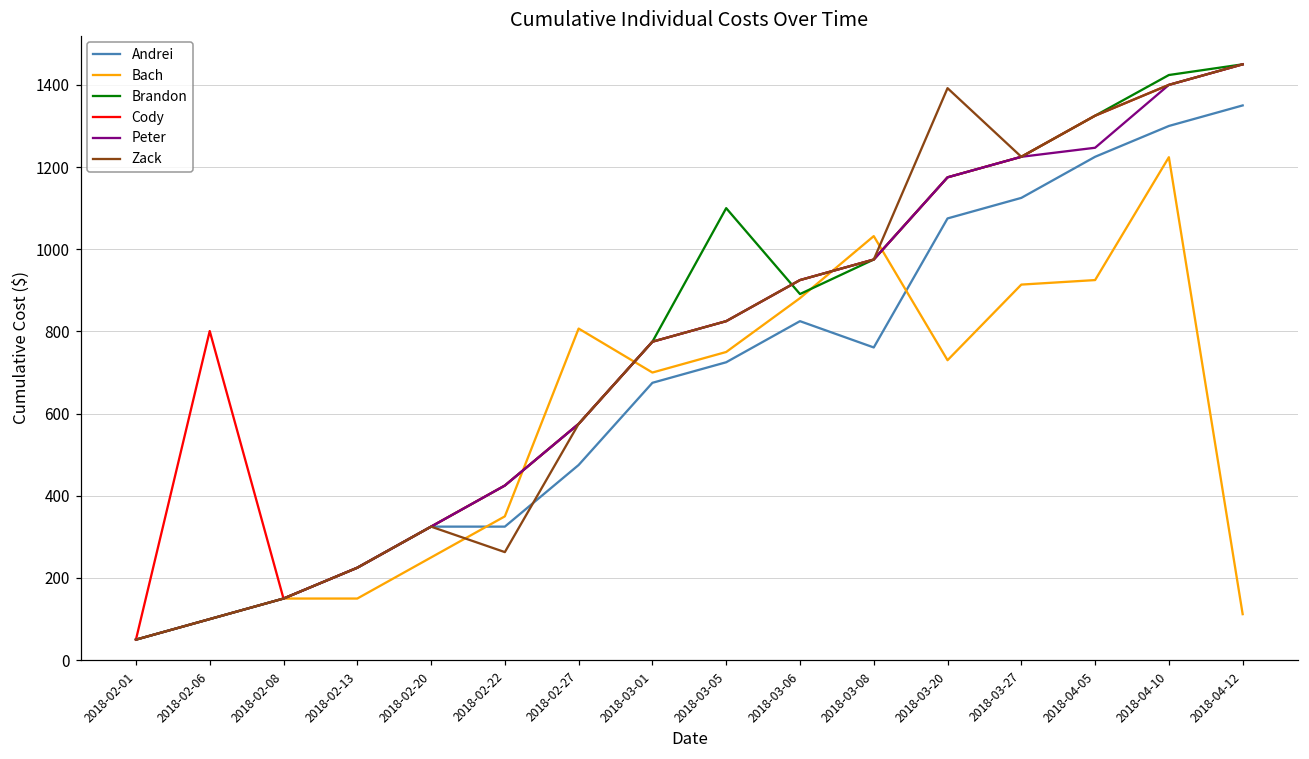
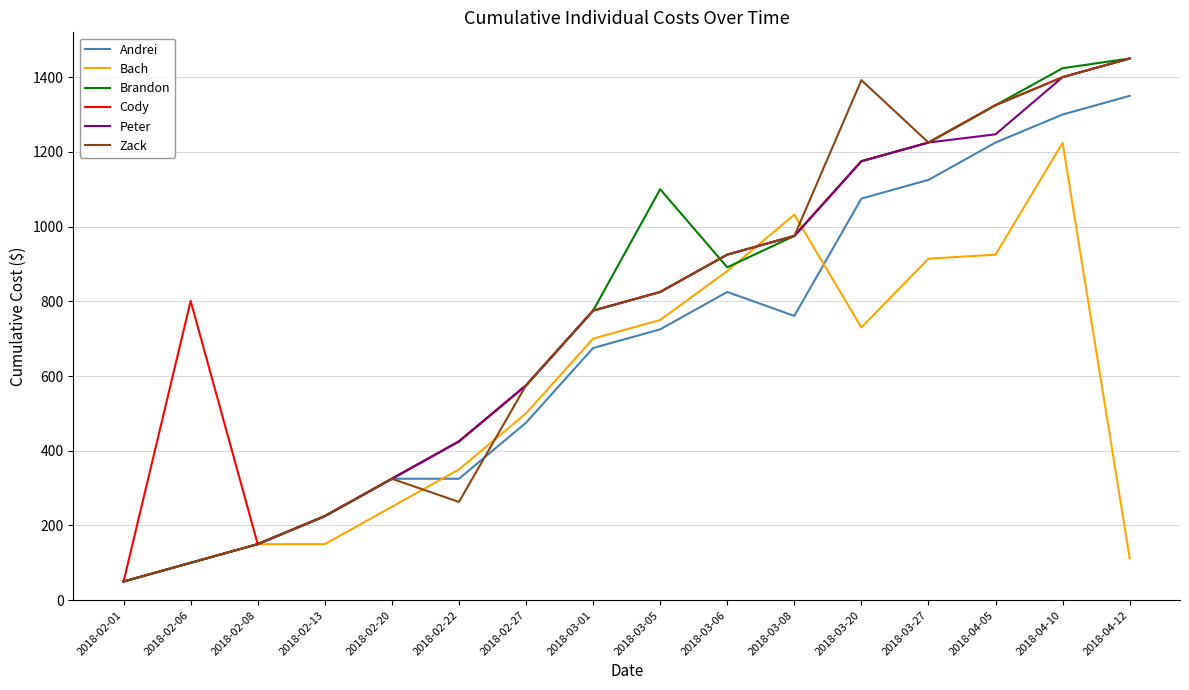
Bach, 2018-02-27: 810 -> 500
